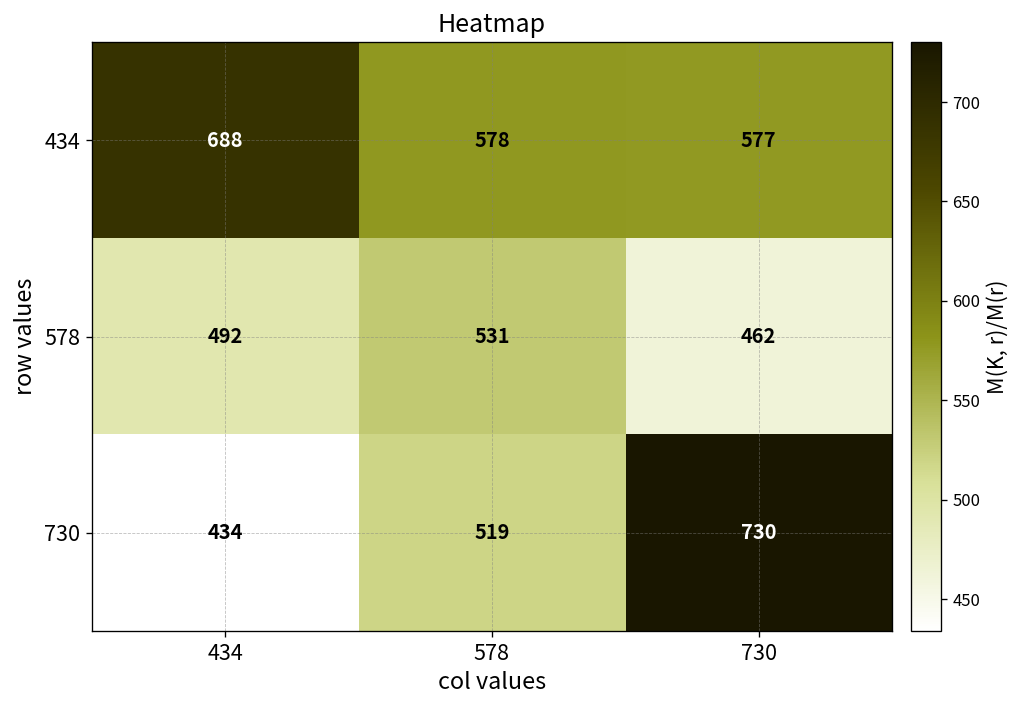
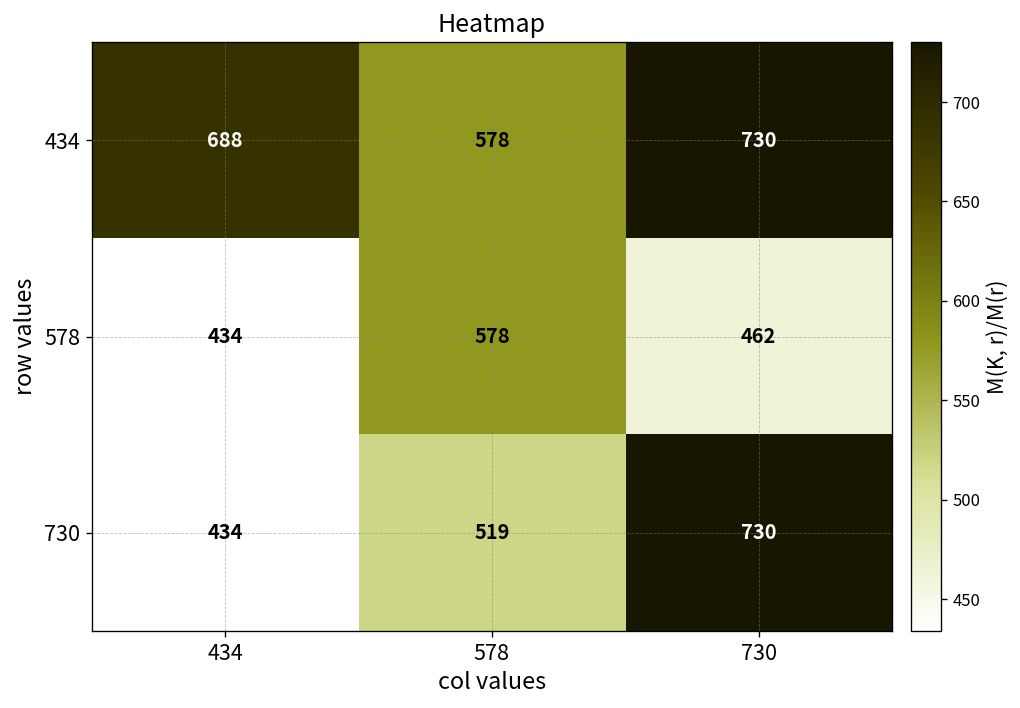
434, 730: 577 -> 730
578, 434: 492 -> 434
578, 578: 531 -> 578
